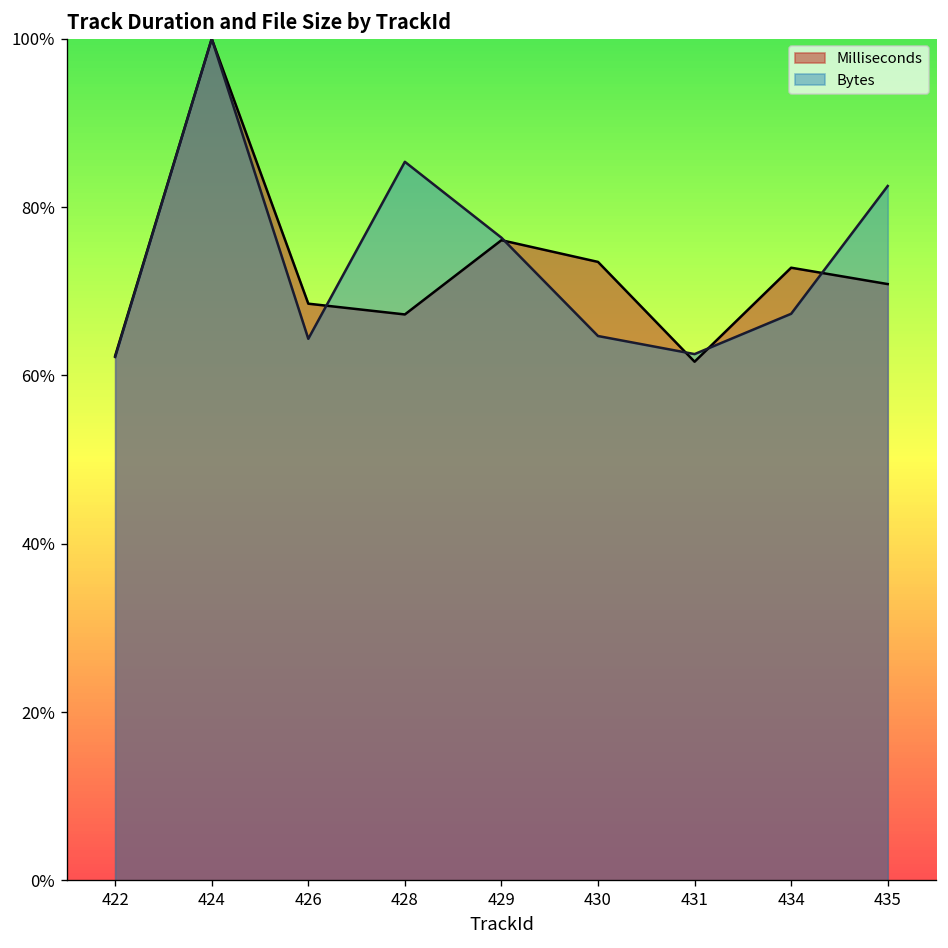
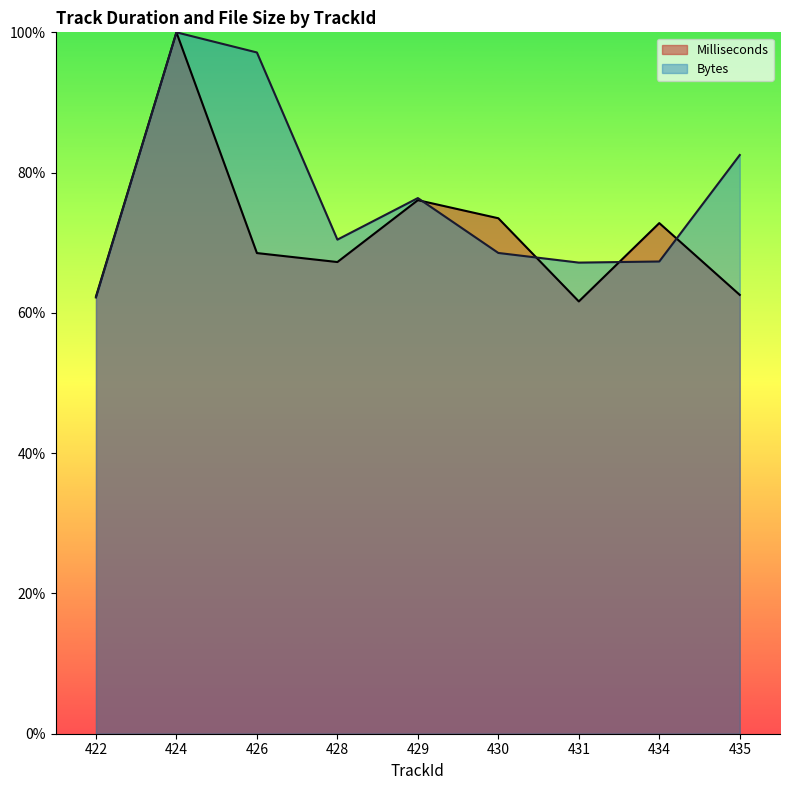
Bytes, 426: 64% -> 97%
Bytes, 428: 85% -> 70%
Bytes, 430: 65% -> 69%
Bytes, 431: 63% -> 67%
Milliseconds, 435: 71% -> 63%
